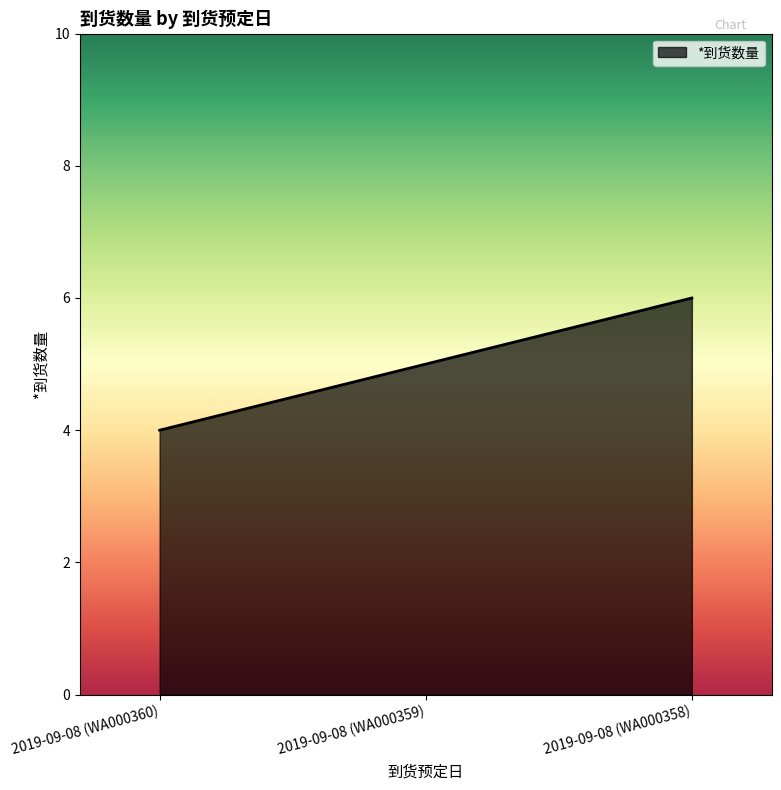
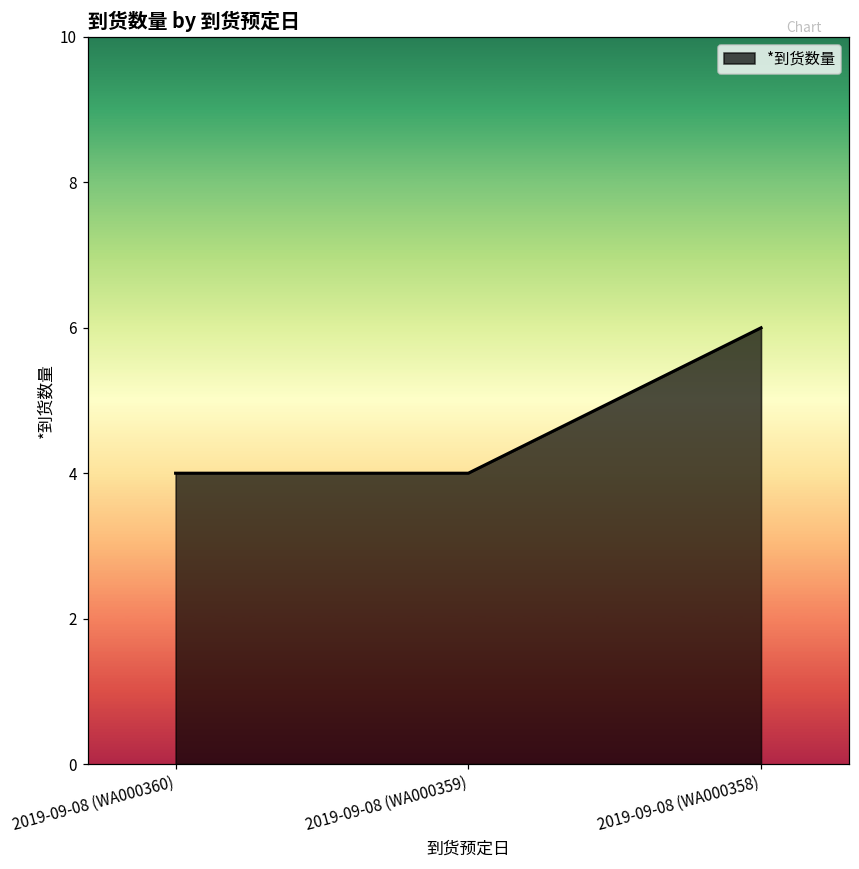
2019-09-08 (WA000359): 5 -> 4
